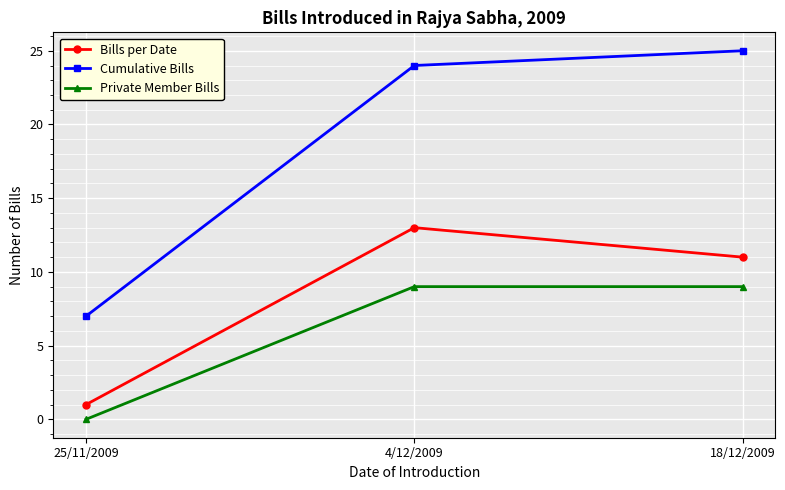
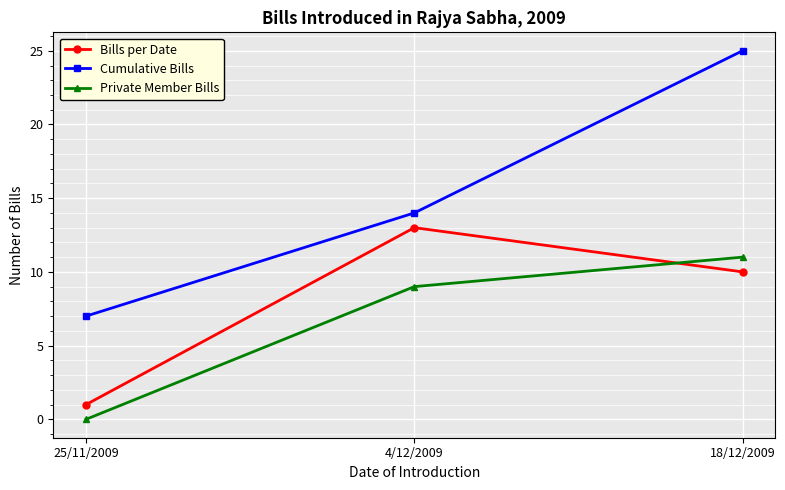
Cumulative Bills, 4/12/2009: 24 -> 14
Bills per Date, 18/12/2009: 11 -> 10
Private Member Bills, 18/12/2009: 9 -> 11
